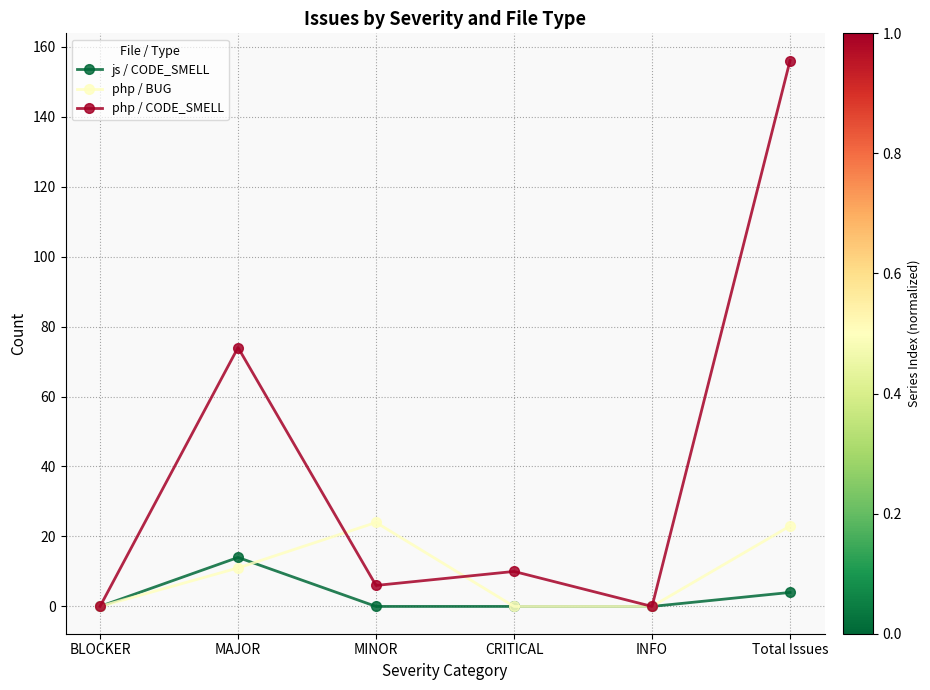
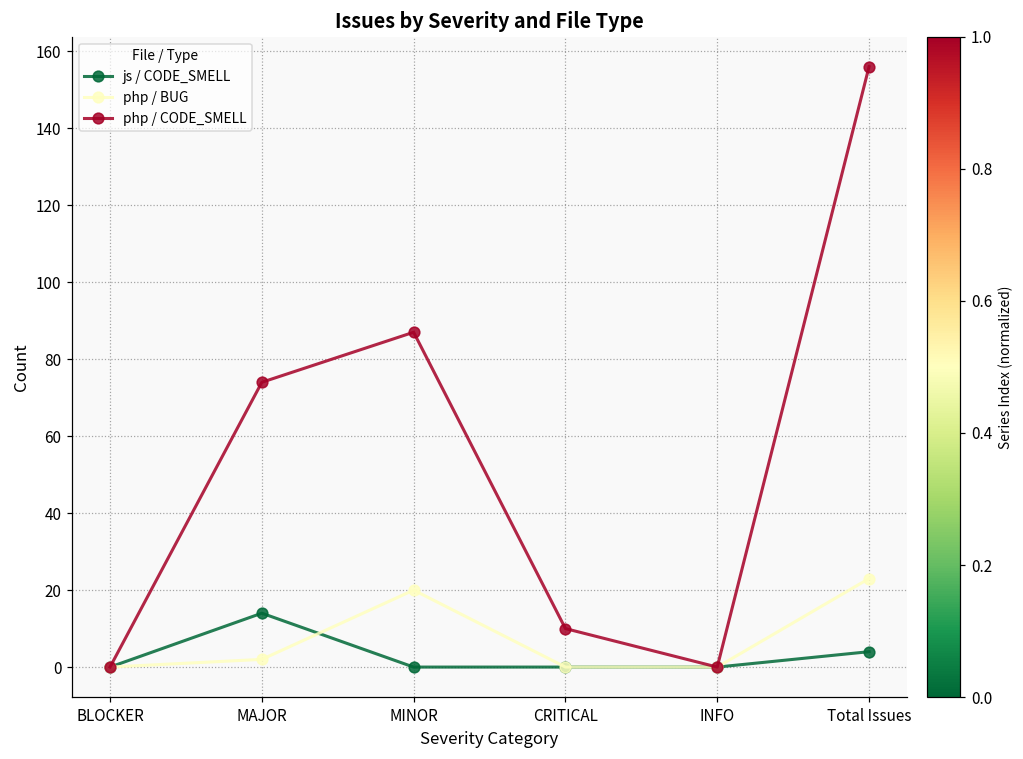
php / BUG, MAJOR: 11 -> 2
php / BUG, MINOR: 24 -> 20
php / CODE_SMELL, MINOR: 6 -> 87
